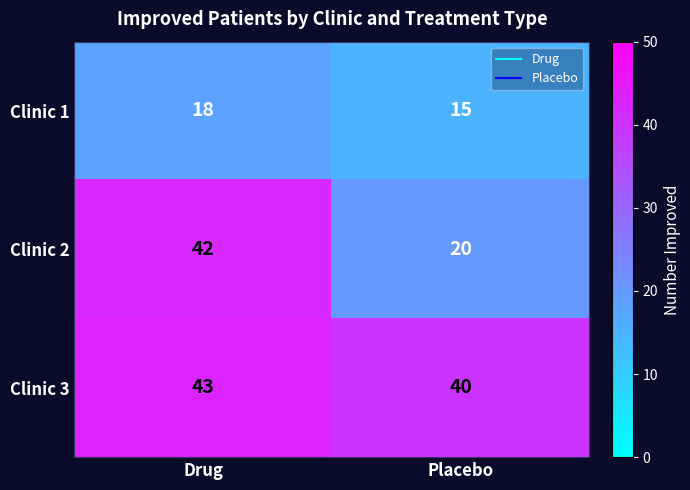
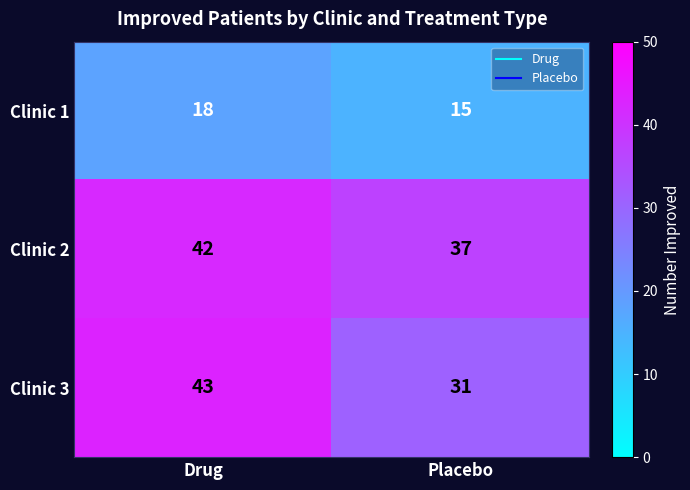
Clinic 2, Placebo: 20 -> 37
Clinic 3, Placebo: 40 -> 31
